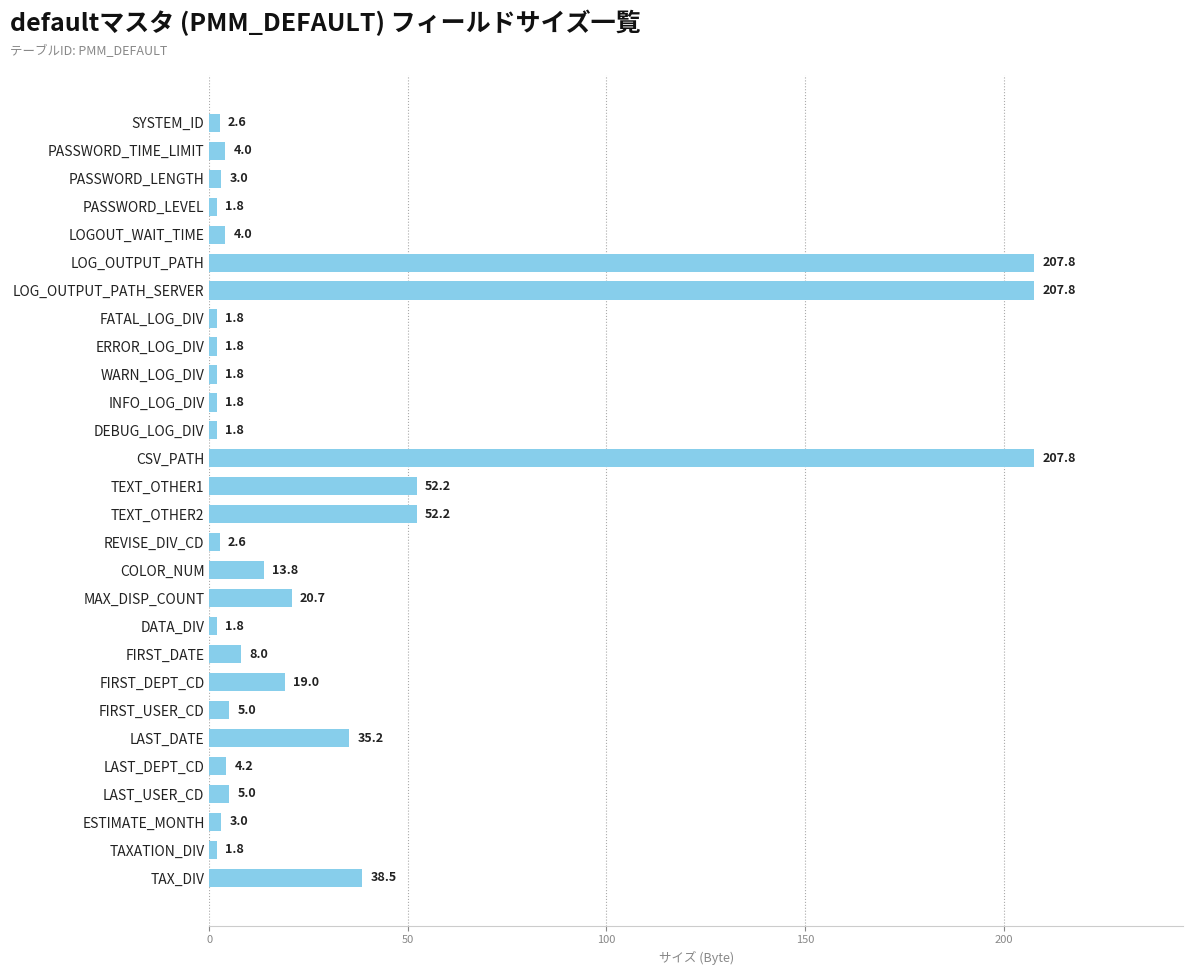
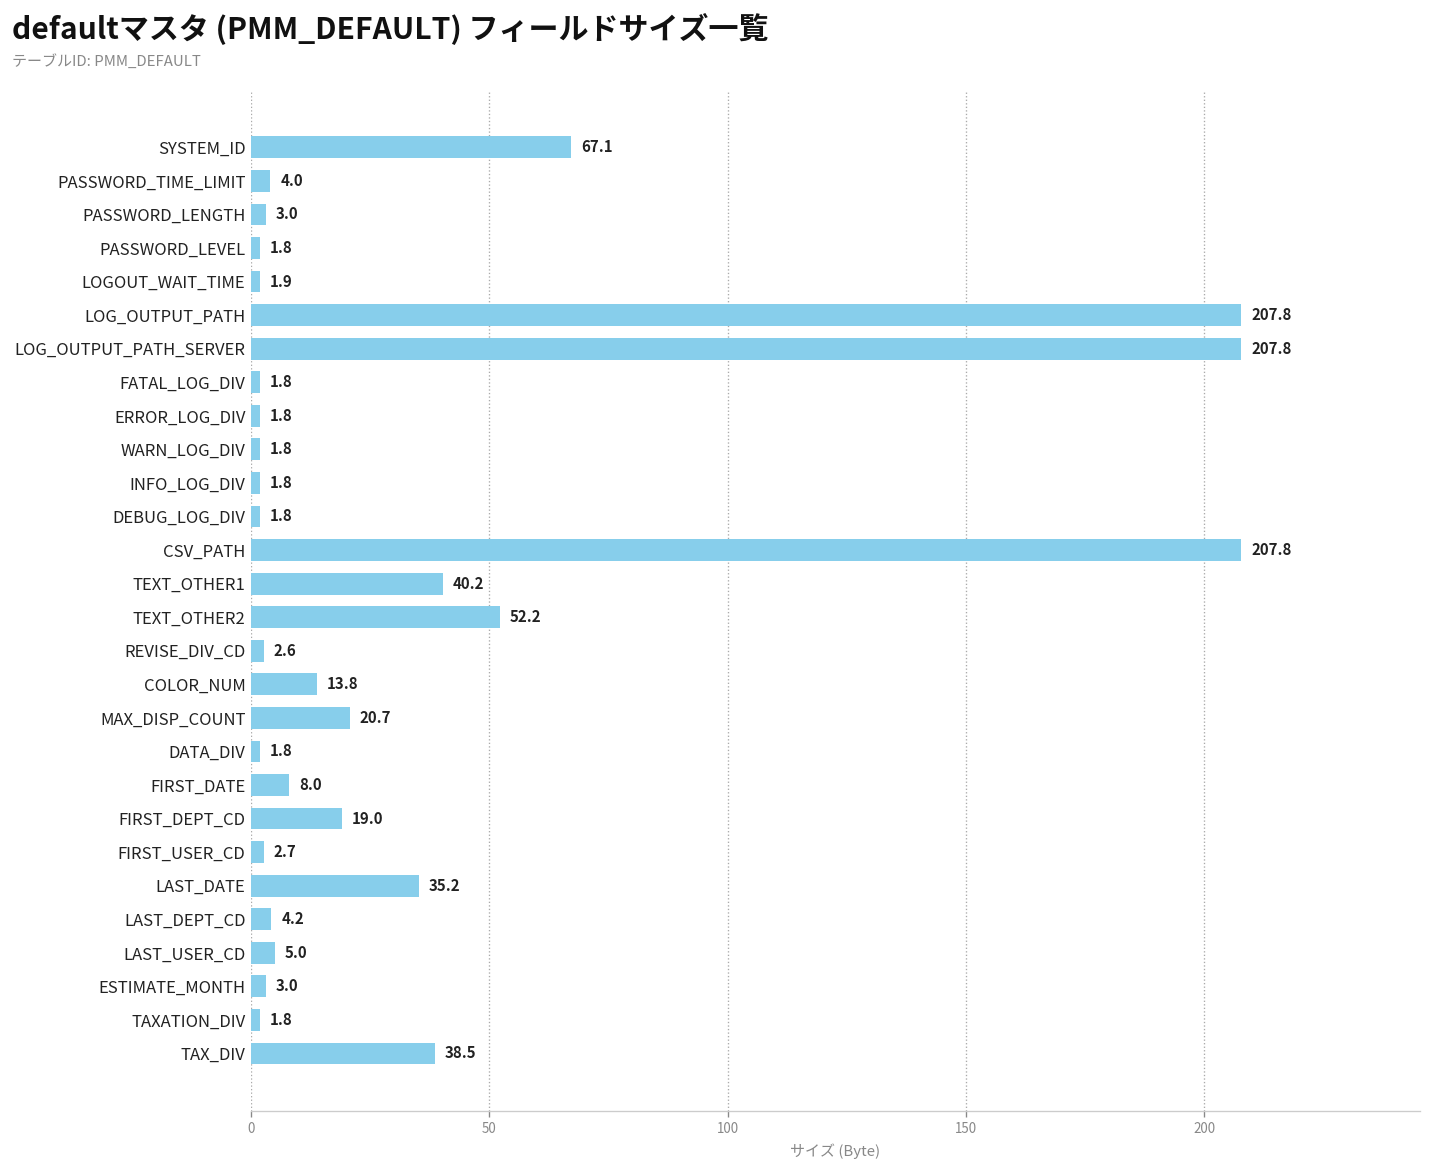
SYSTEM_ID: 2.6 -> 67.1
LOGOUT_WAIT_TIME: 4.0 -> 1.9
TEXT_OTHER1: 52.2 -> 40.2
FIRST_USER_CD: 5.0 -> 2.7
